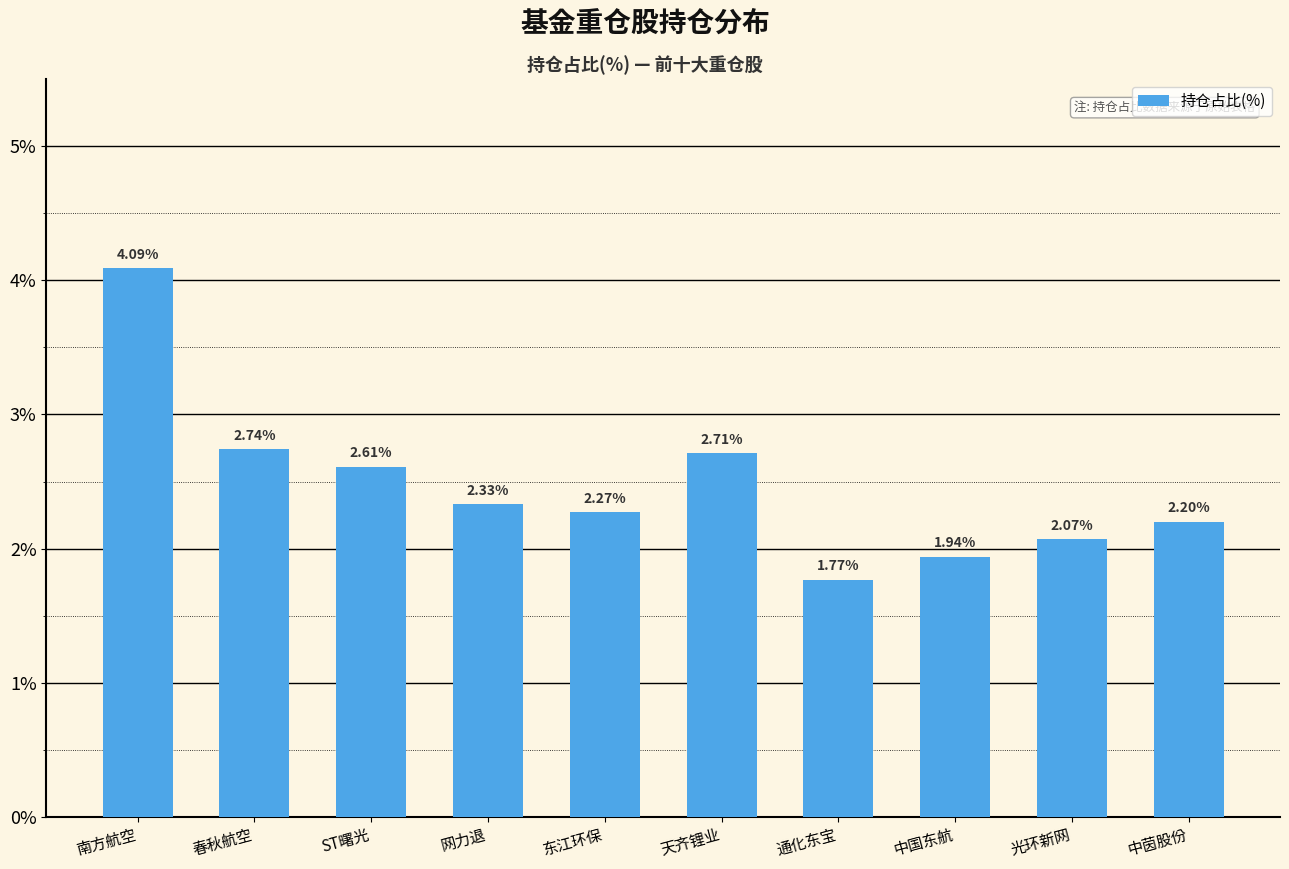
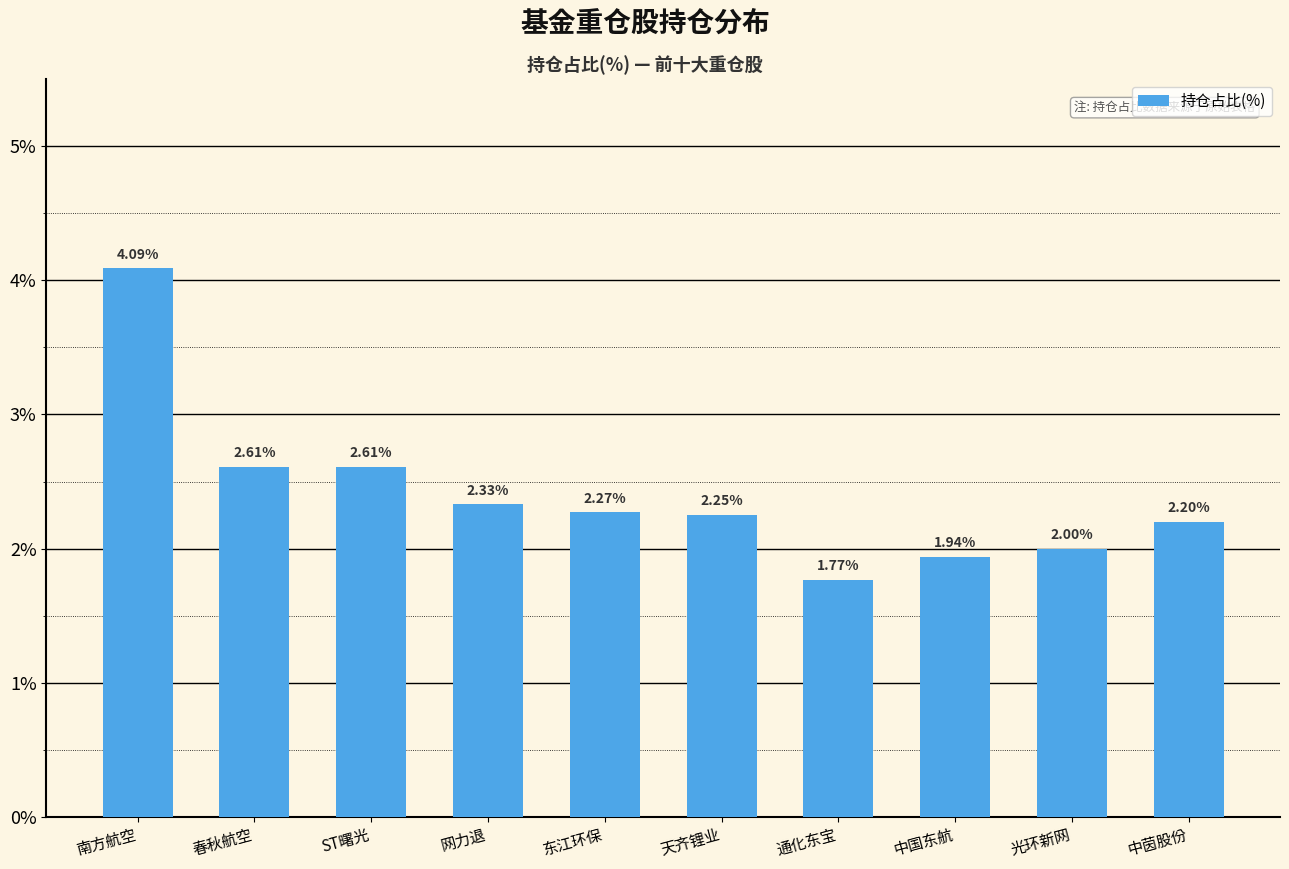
春秋航空: 2.74% -> 2.61%
天齐锂业: 2.71% -> 2.25%
光环新网: 2.07% -> 2.00%
